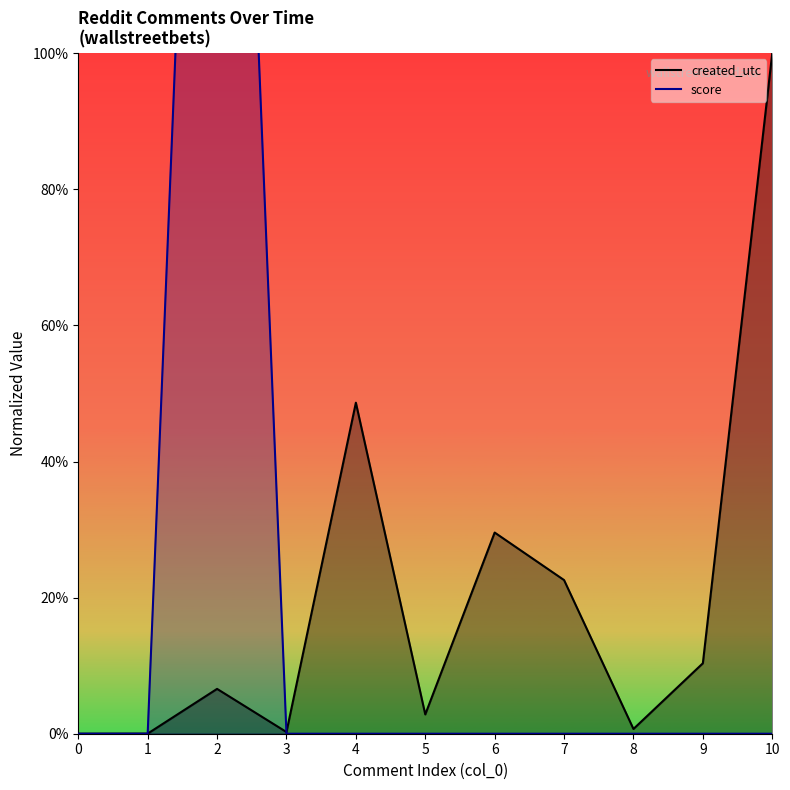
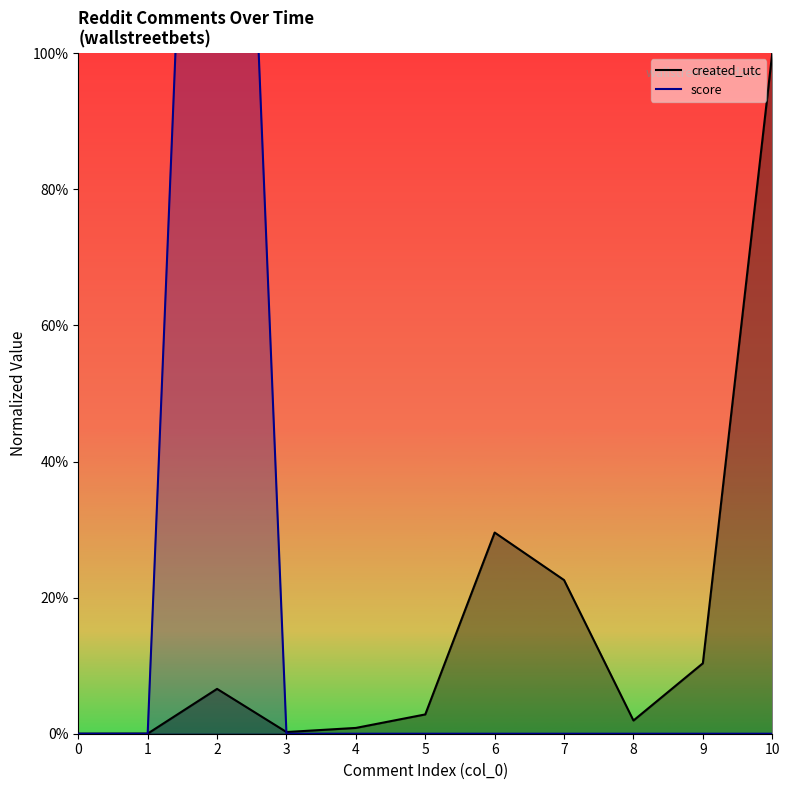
created_utc, 4: 49% -> 1%
created_utc, 8: 1% -> 2%
